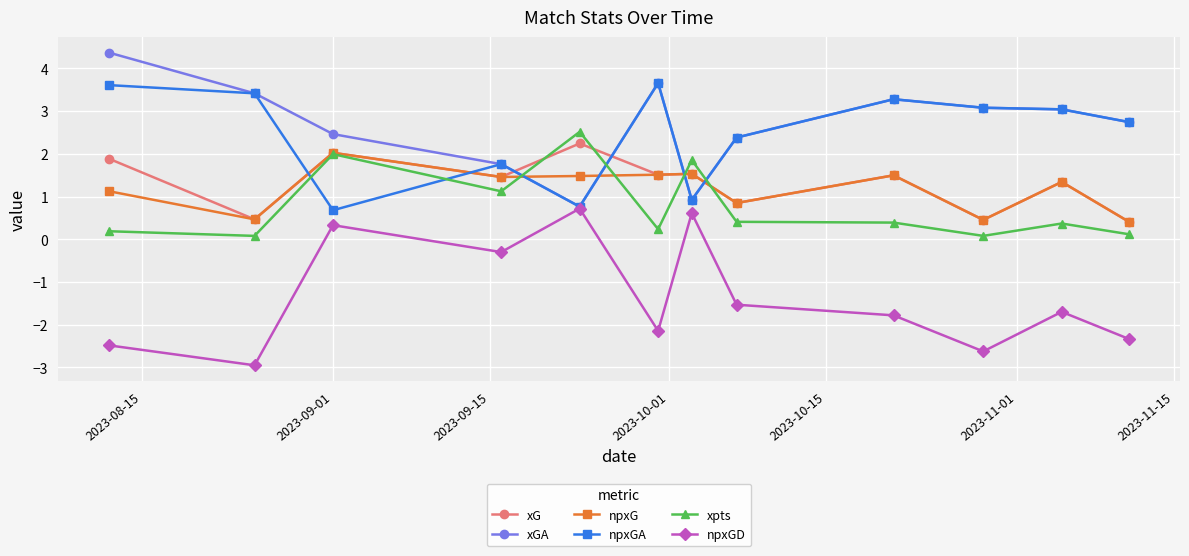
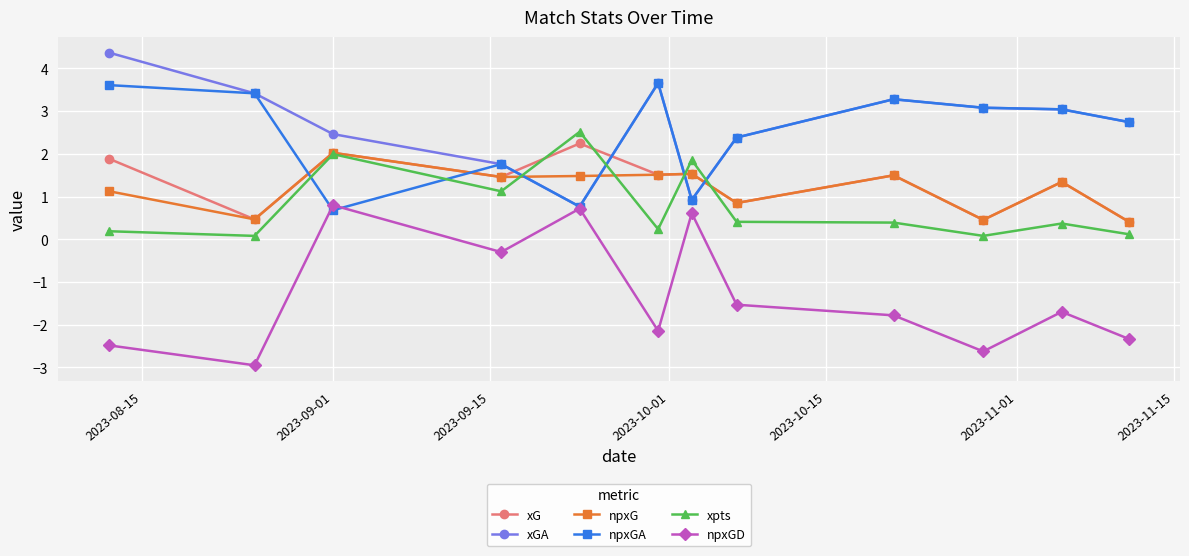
npxGD, 2023-09-01: 0.3 -> 0.8
